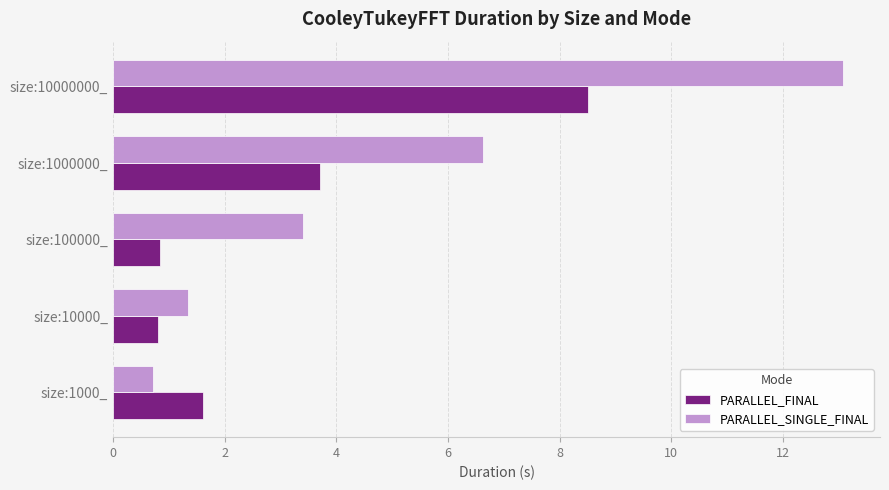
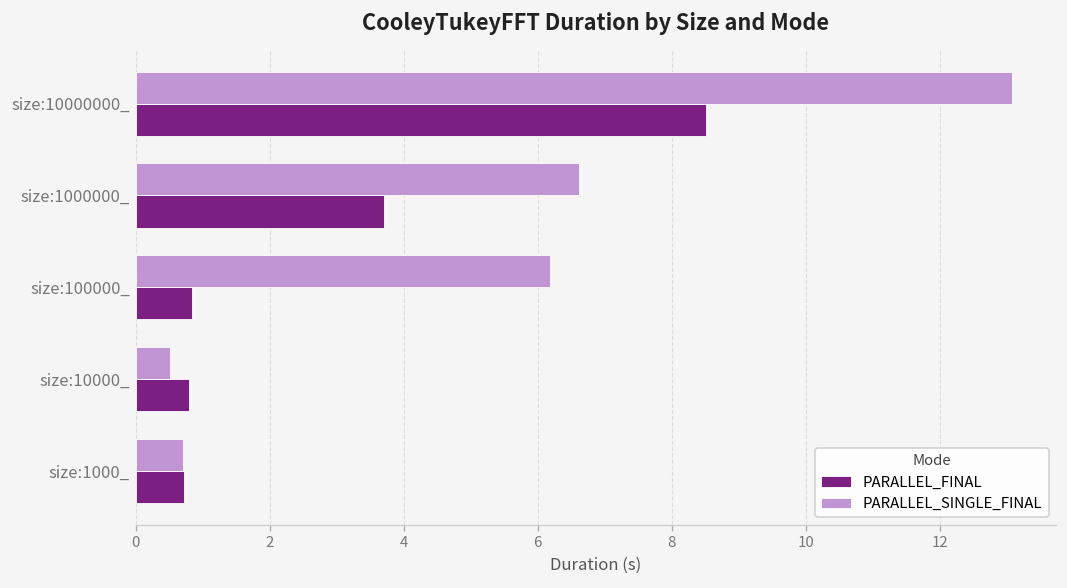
PARALLEL_SINGLE_FINAL, size:100000_: 3.4 -> 6.2
PARALLEL_SINGLE_FINAL, size:10000_: 1.3 -> 0.5
PARALLEL_FINAL, size:1000_: 1.6 -> 0.7
